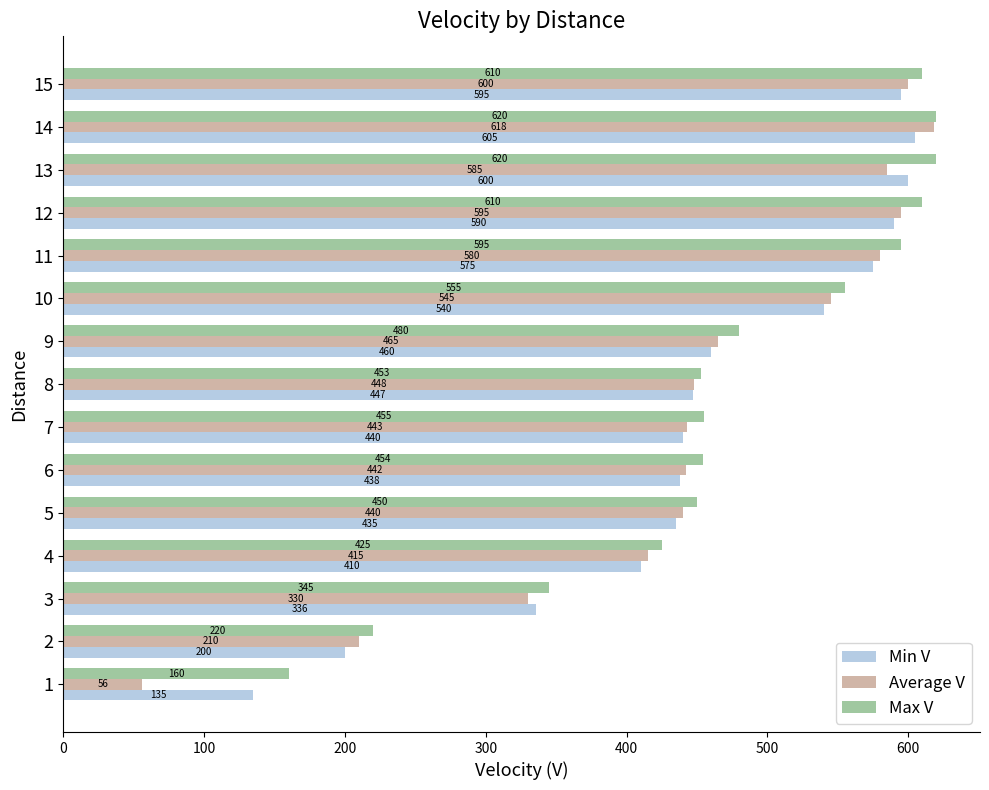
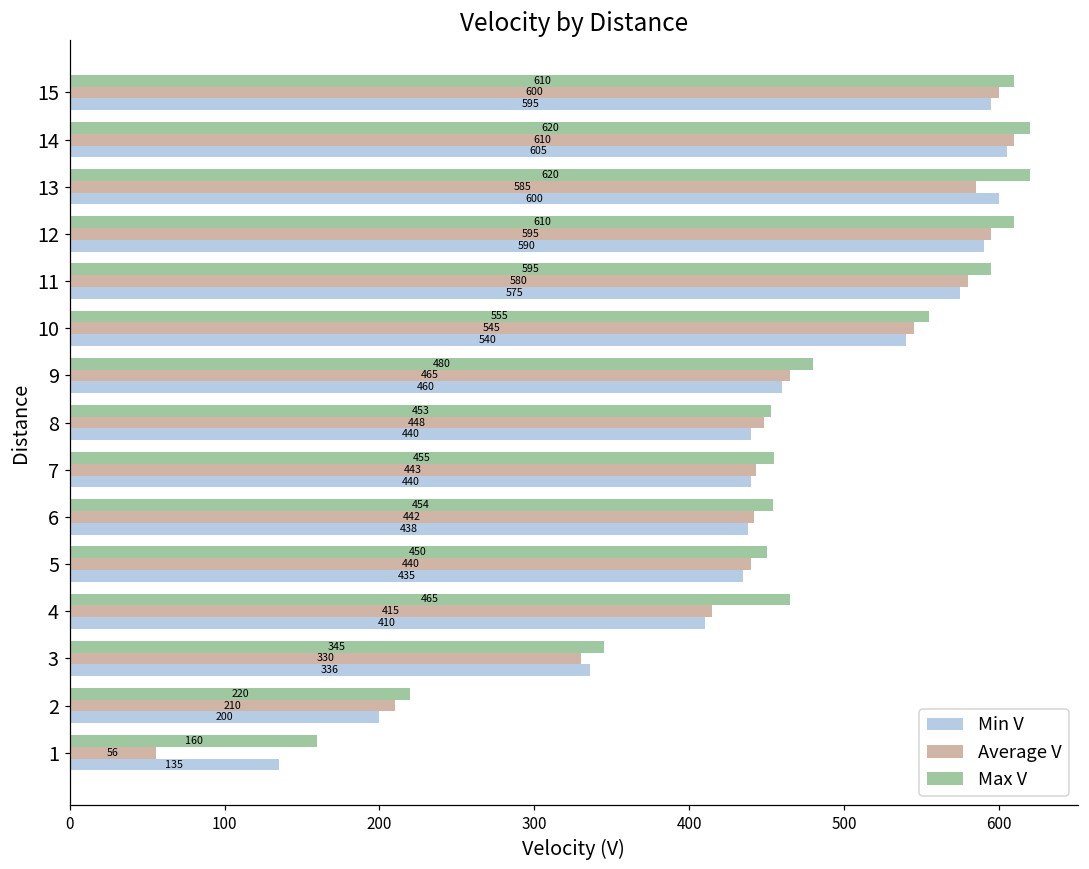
Average V, 14: 618 -> 610
Min V, 8: 447 -> 440
Max V, 4: 425 -> 465
